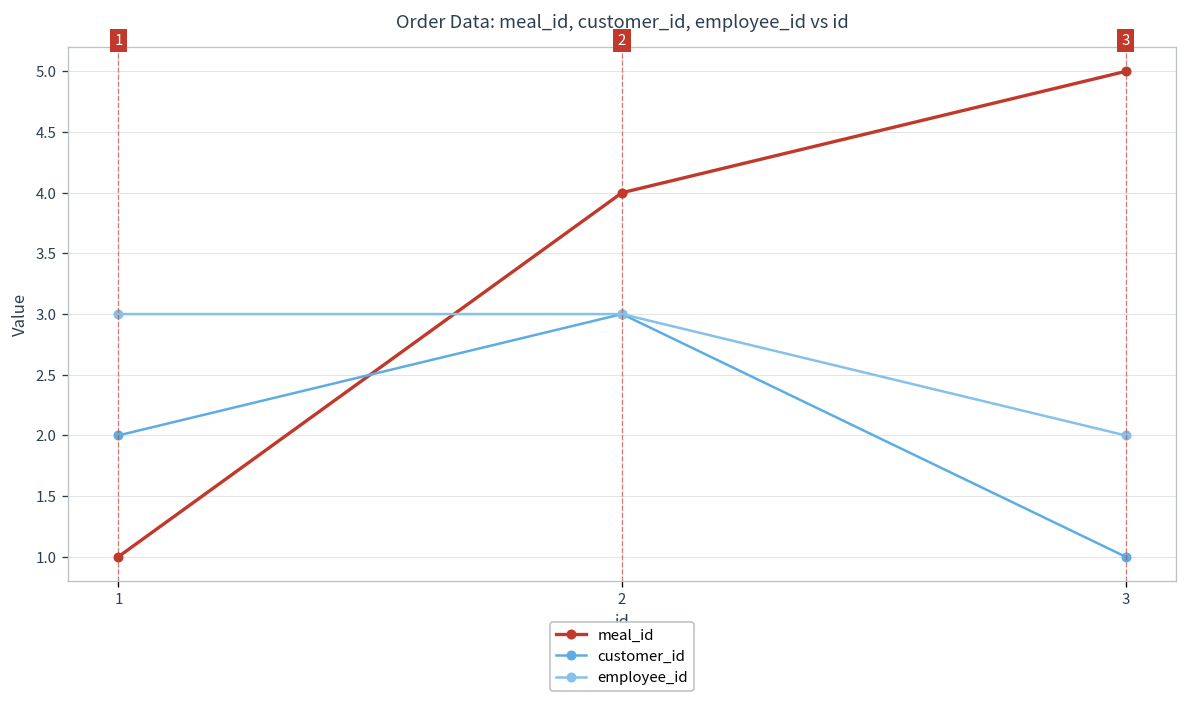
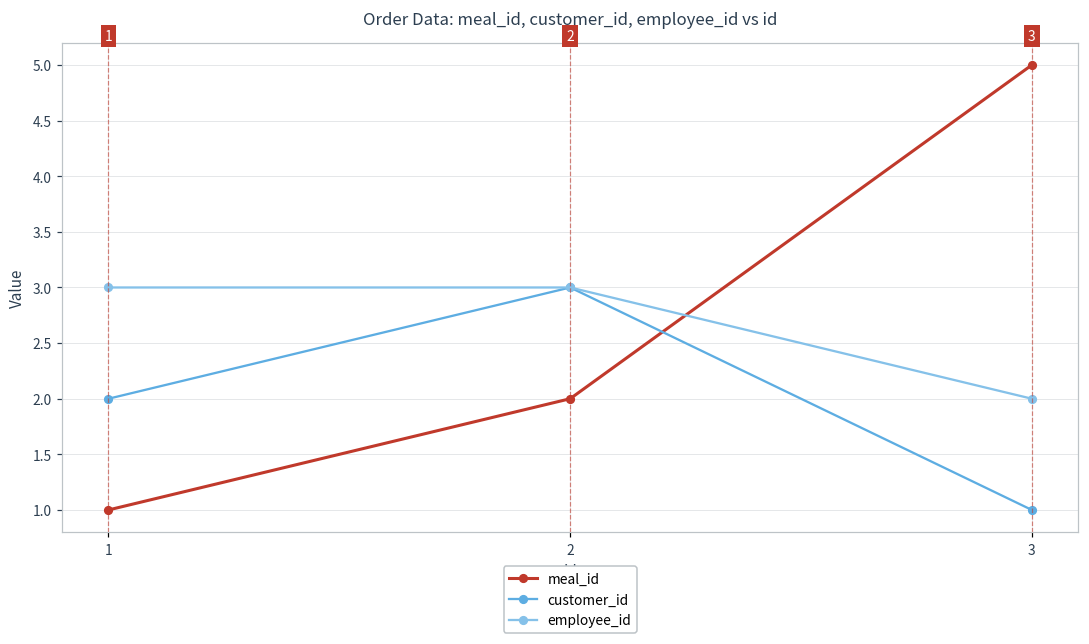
meal_id, 2: 4 -> 2
